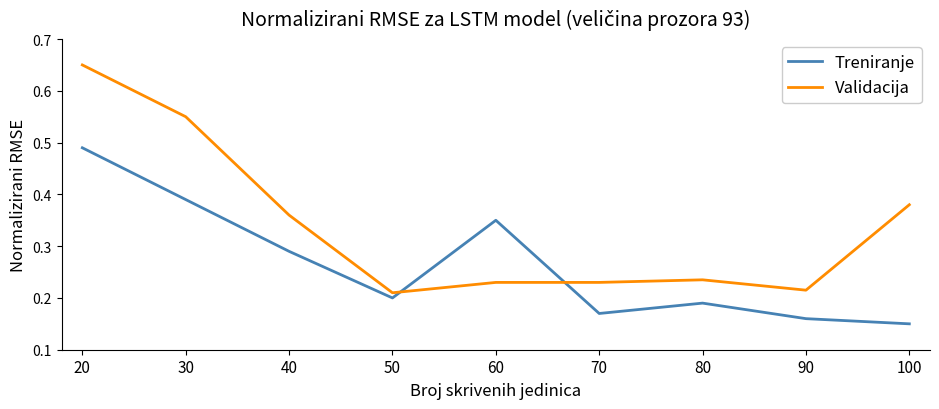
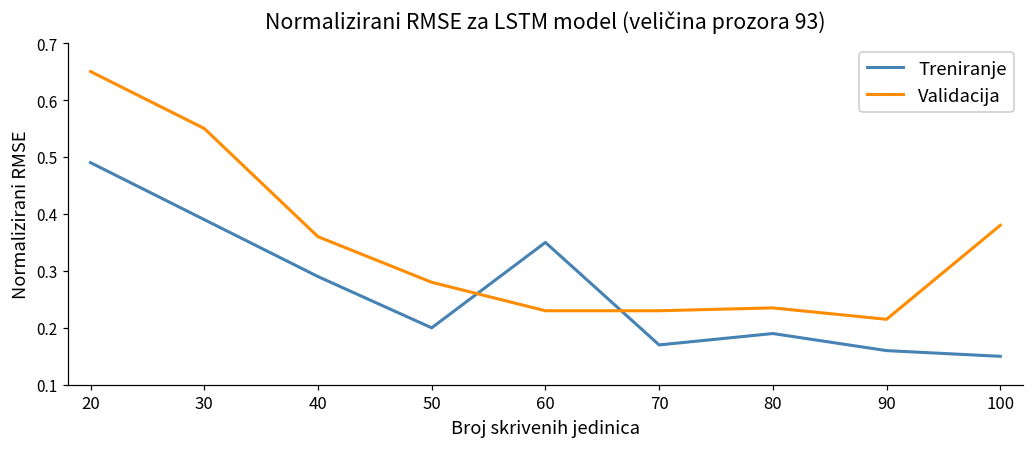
Validacija, 50: 0.21 -> 0.28
